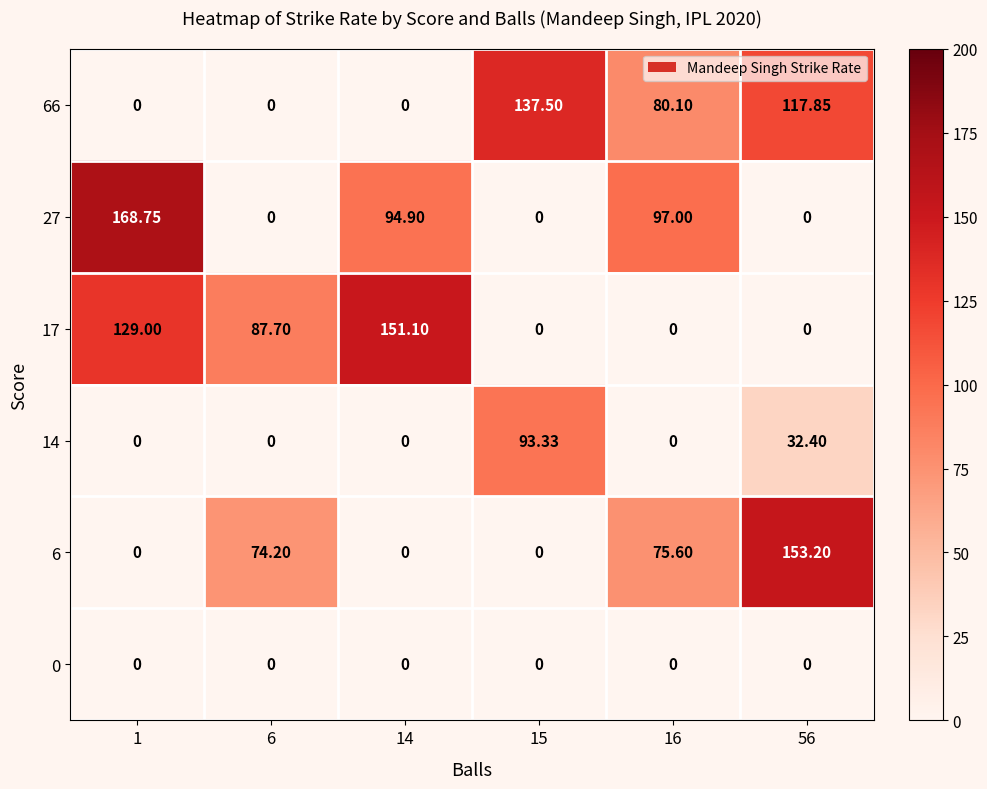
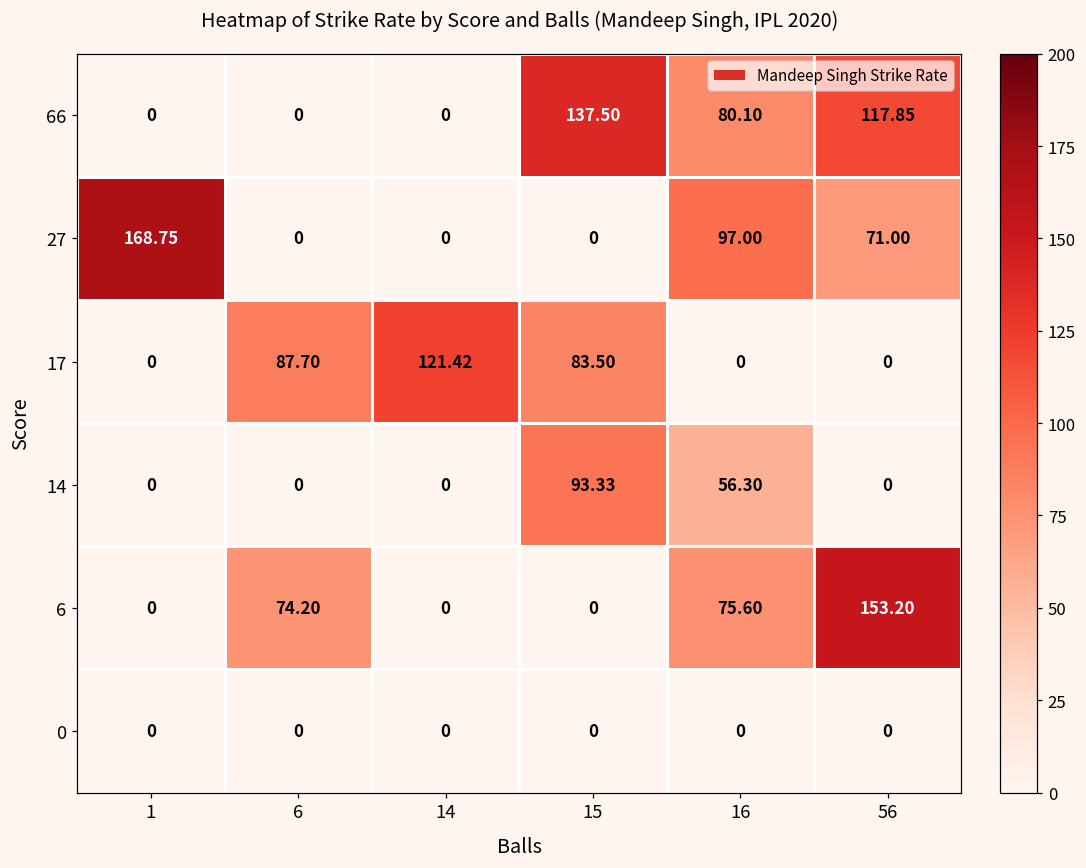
27, 14: 94.90 -> 0
27, 56: 0 -> 71.00
17, 1: 129.00 -> 0
17, 14: 151.10 -> 121.42
17, 15: 0 -> 83.50
14, 16: 0 -> 56.30
14, 56: 32.40 -> 0
